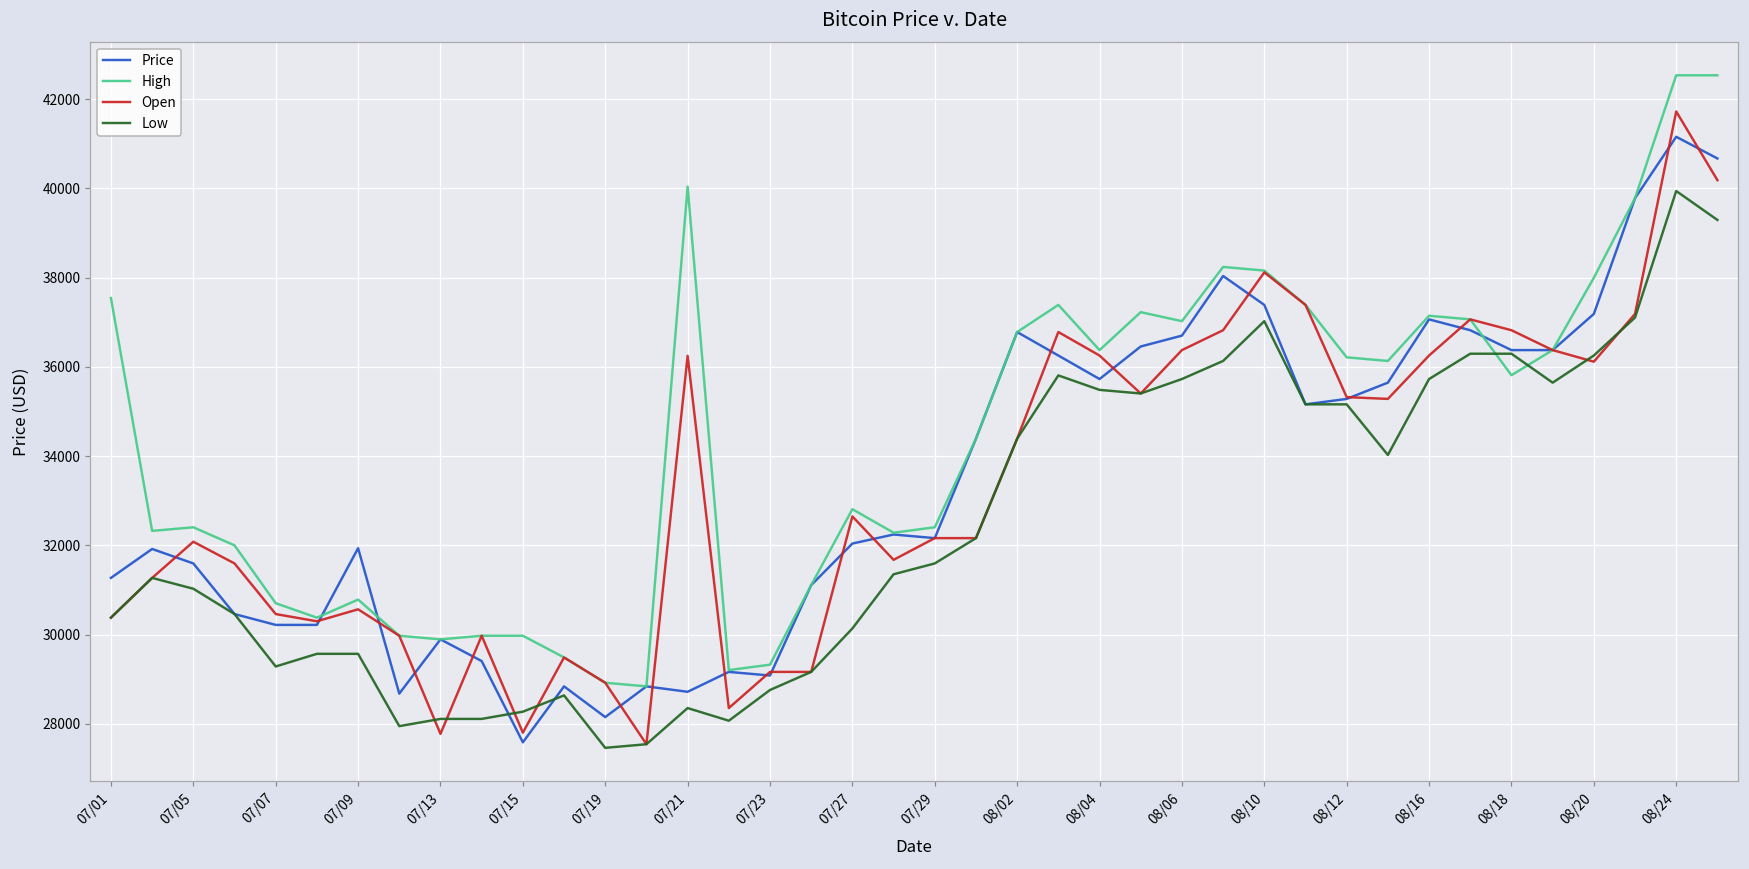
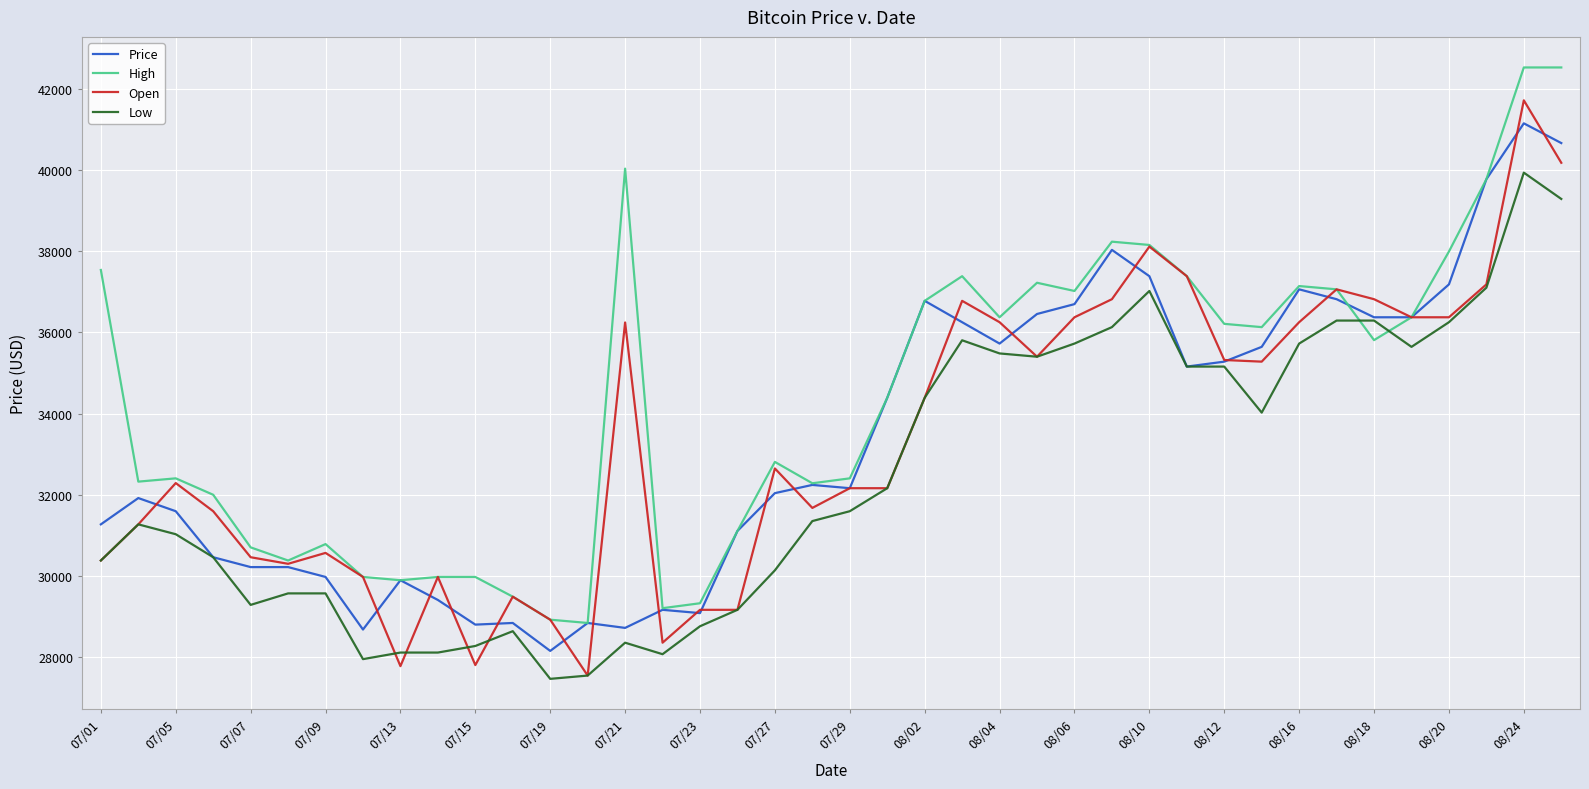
Open, 07/05: 32100 -> 32300
Price, 07/09: 31900 -> 30000
Price, 07/15: 27600 -> 28800
Open, 08/20: 36100 -> 36400
